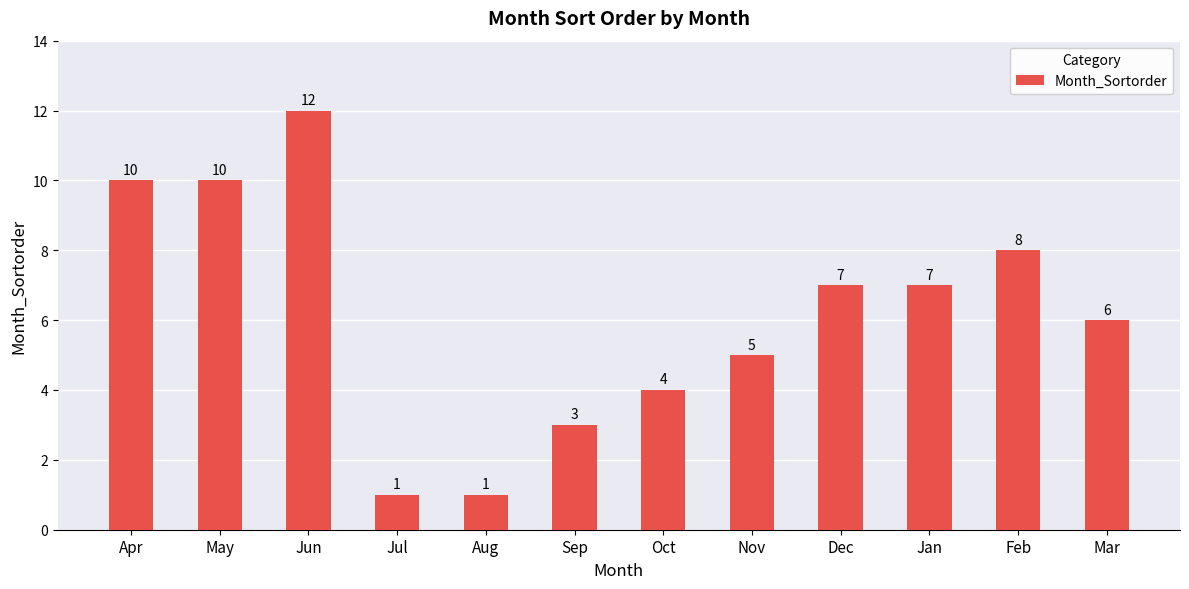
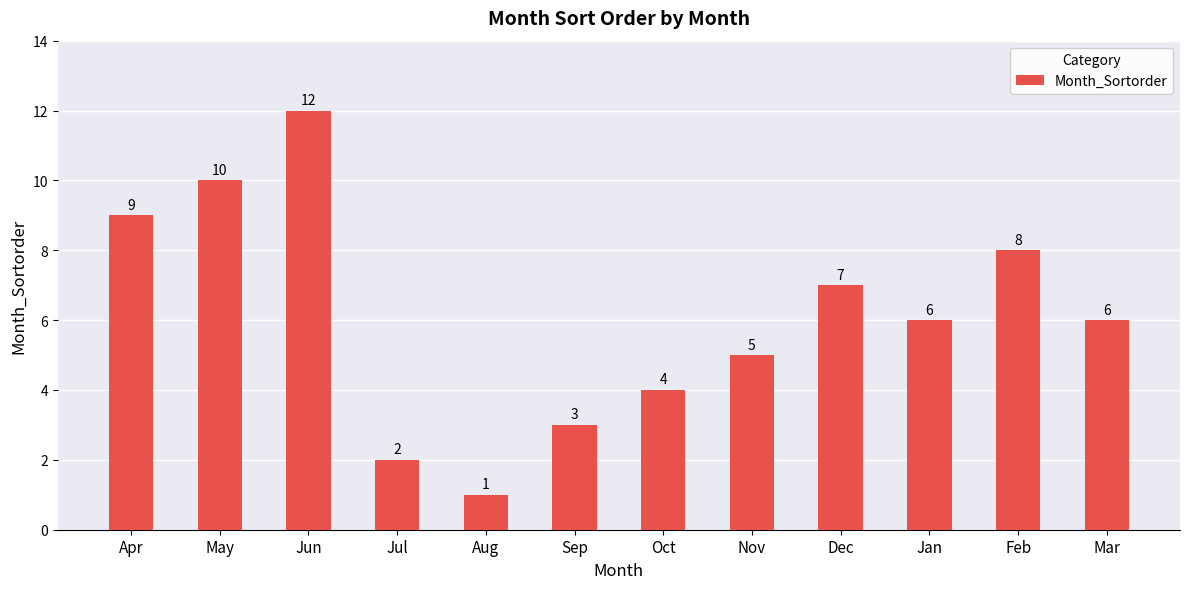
Apr: 10 -> 9
Jul: 1 -> 2
Jan: 7 -> 6
